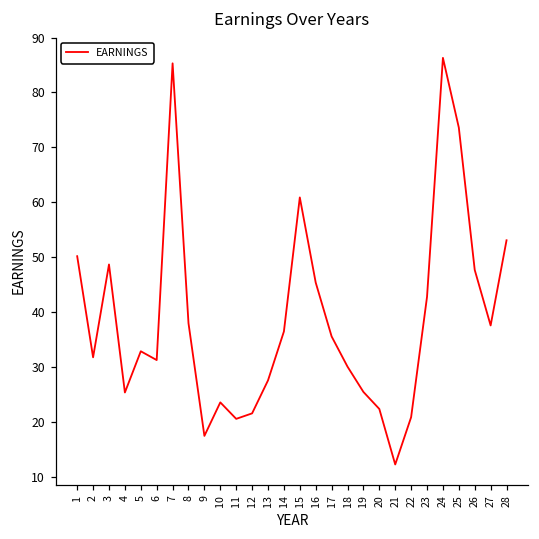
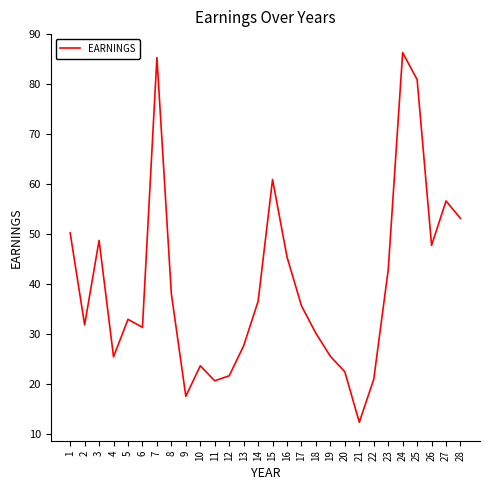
25: 74 -> 81
27: 38 -> 57
